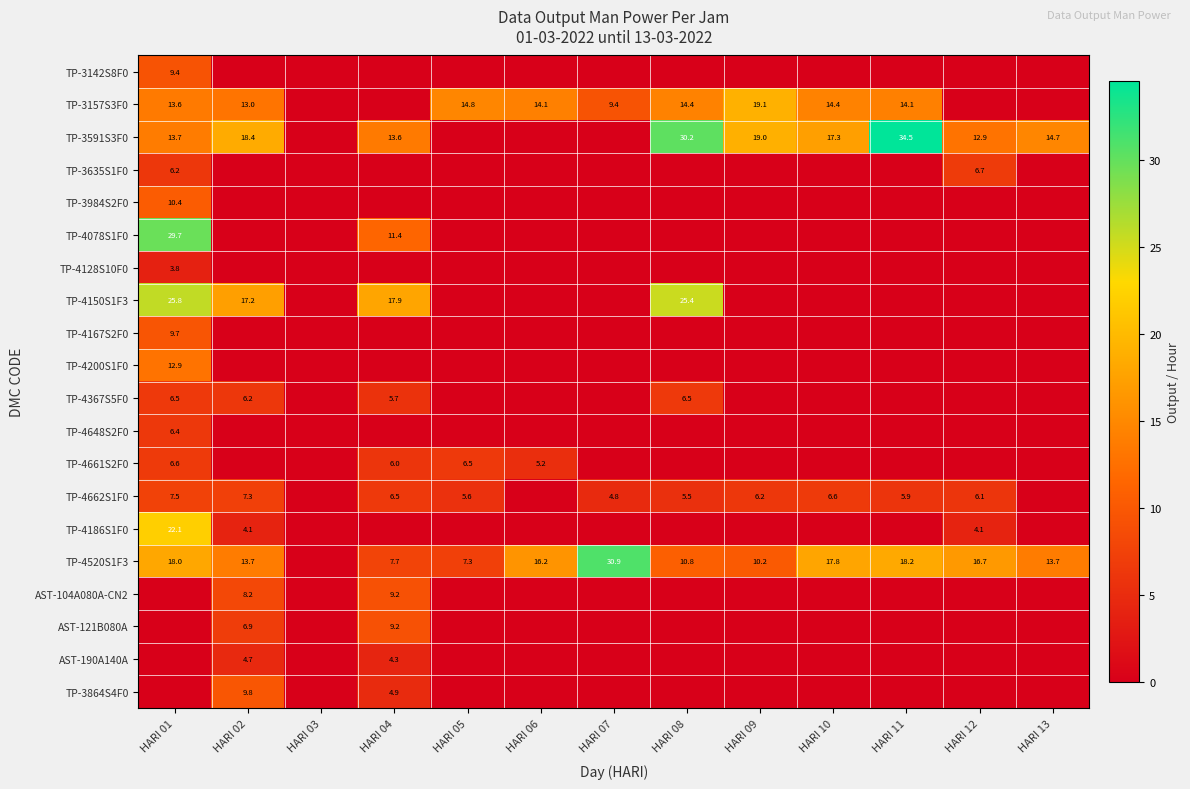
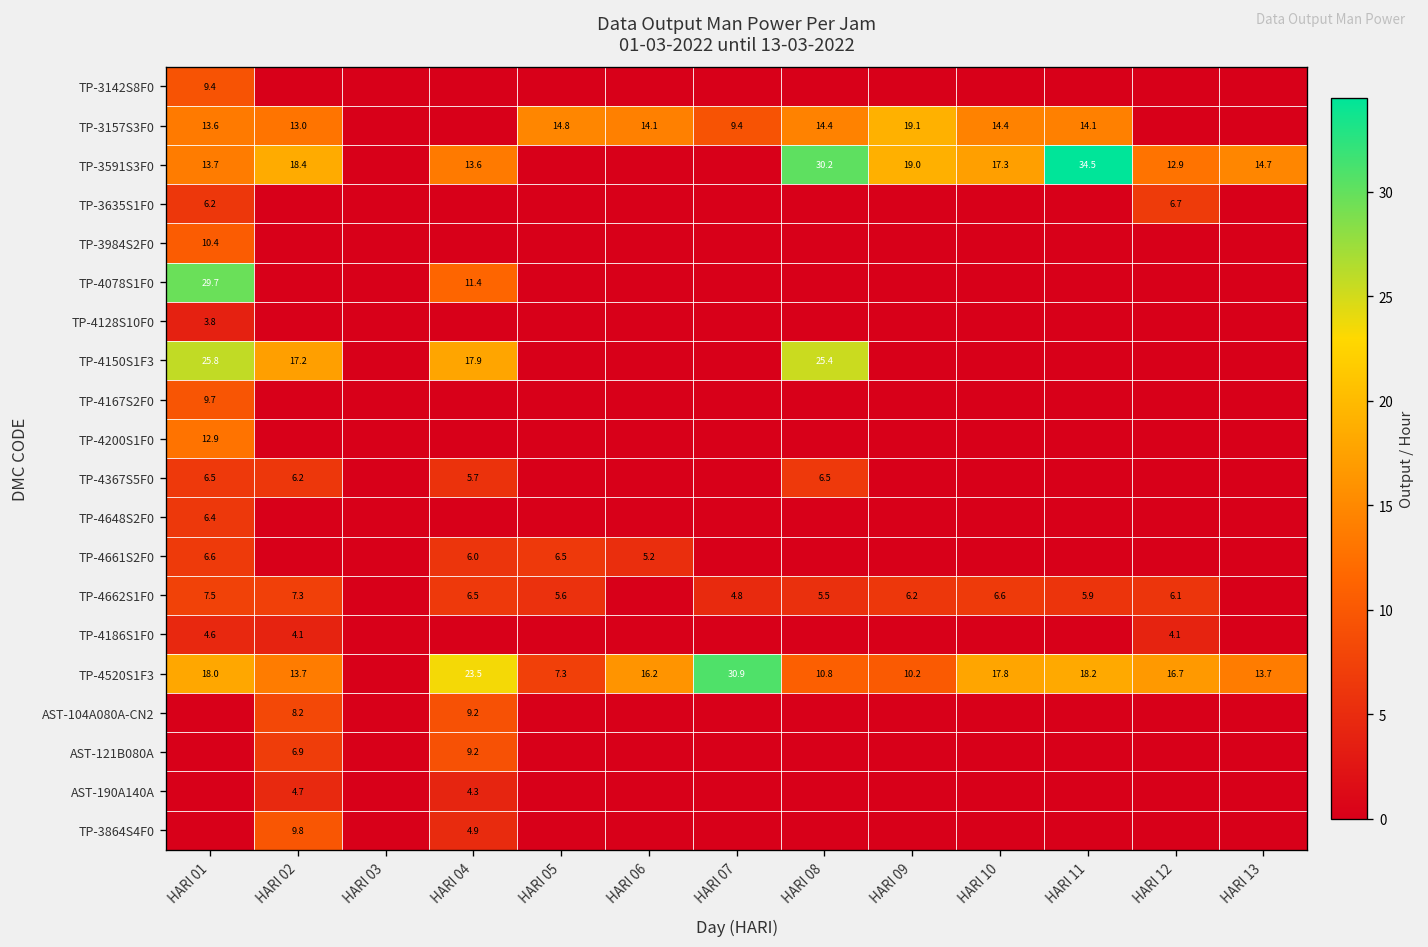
TP-4186S1F0, HARI 01: 22.1 -> 4.6
TP-4520S1F3, HARI 04: 7.7 -> 23.5
